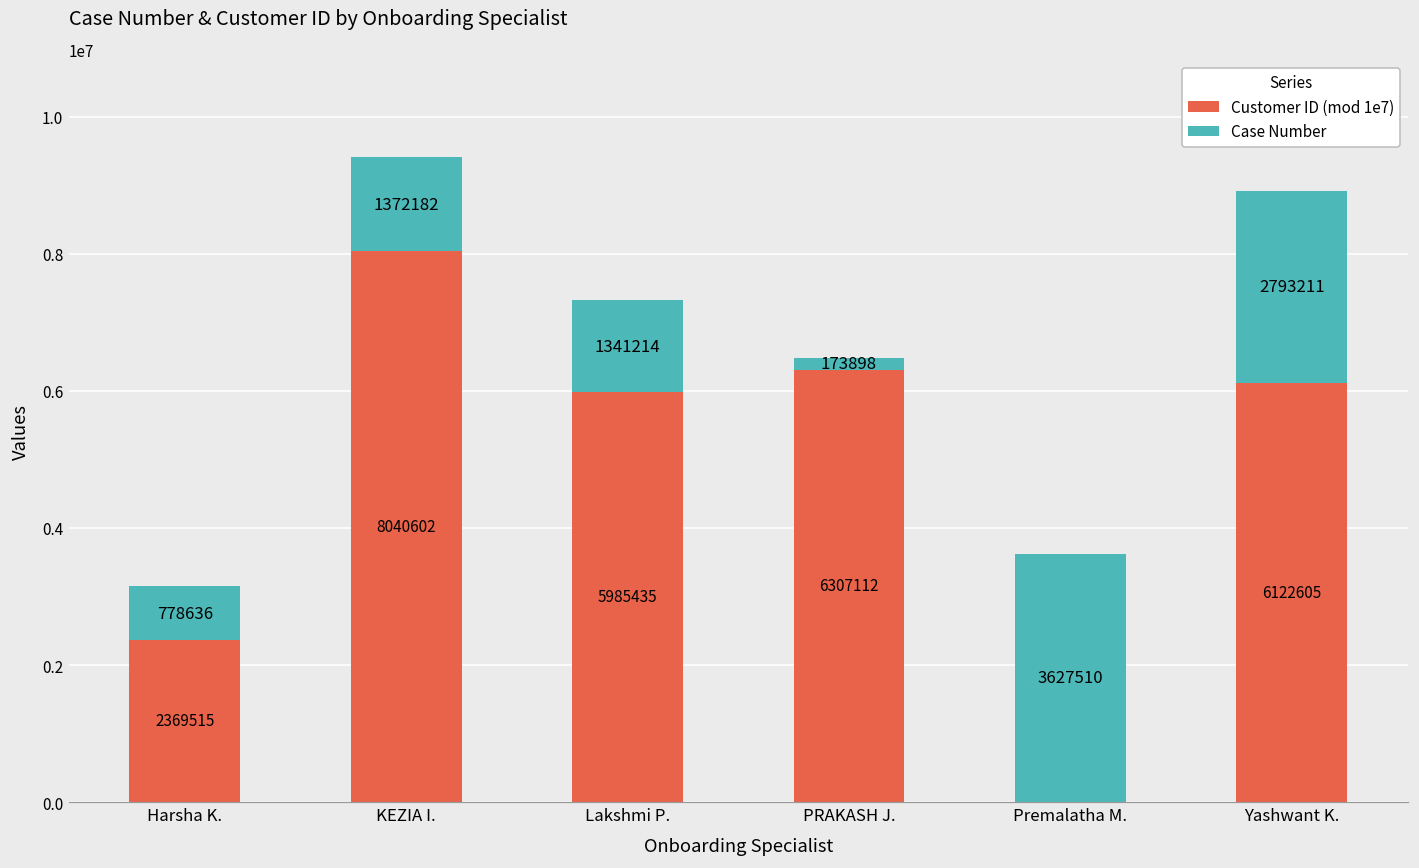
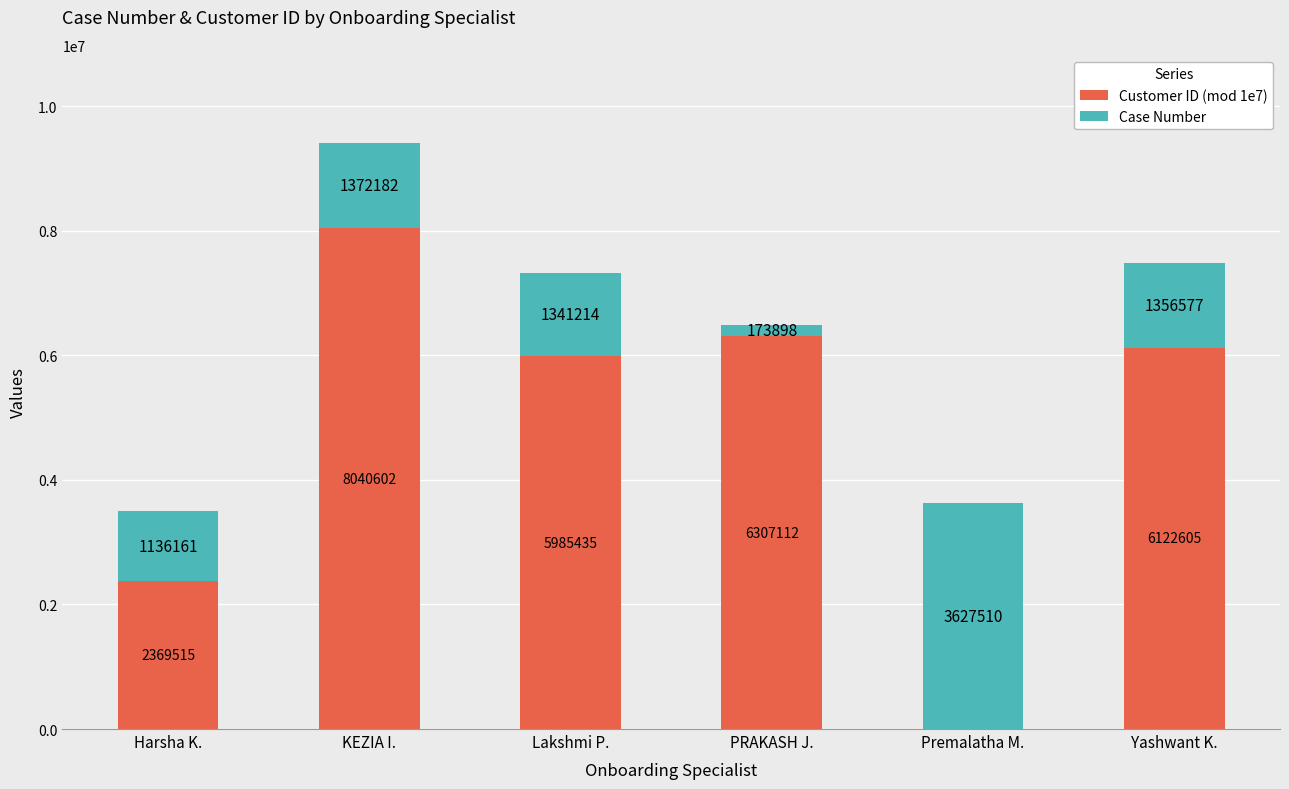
Case Number, Harsha K.: 778636 -> 1136161
Case Number, Yashwant K.: 2793211 -> 1356577
